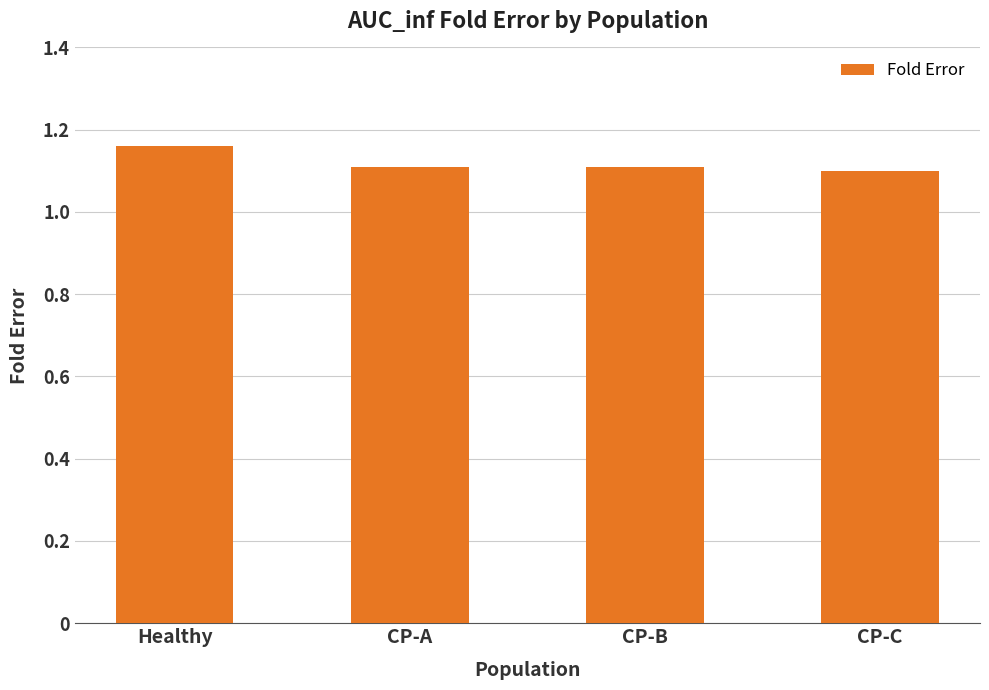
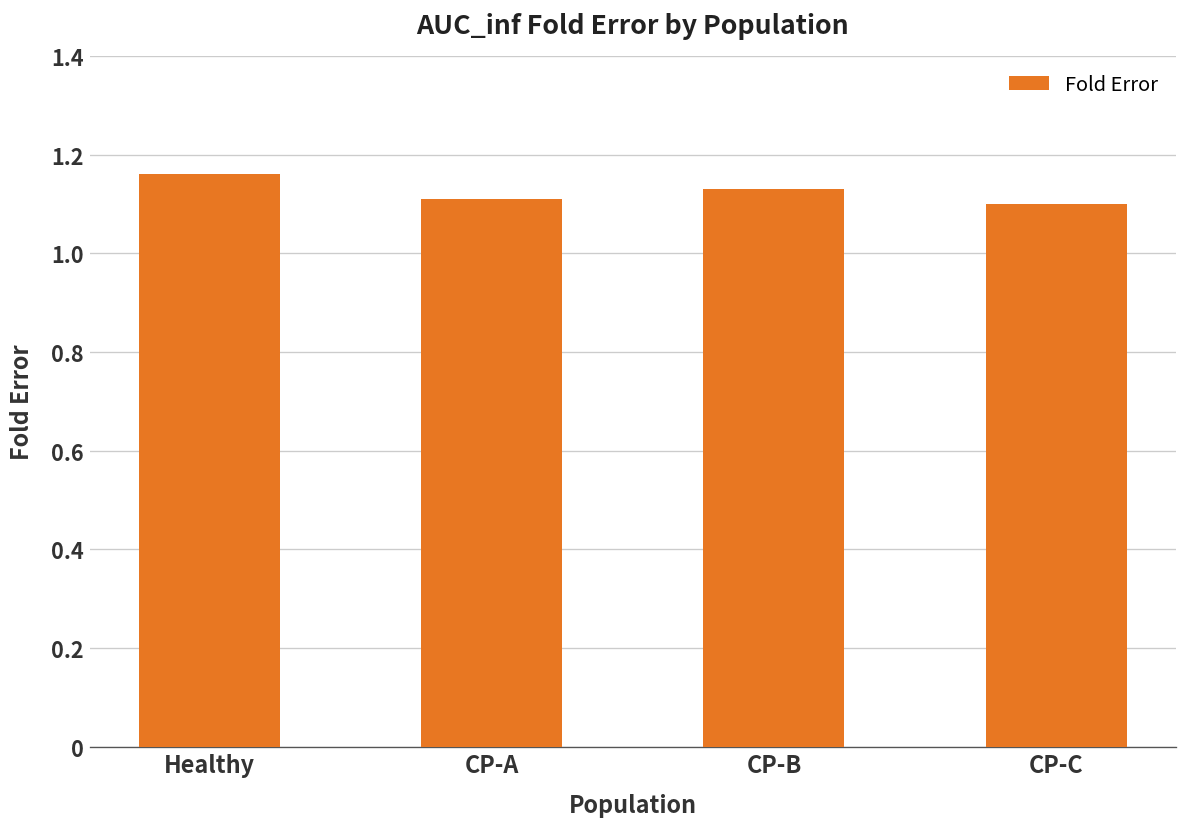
CP-B: 1.11 -> 1.13
